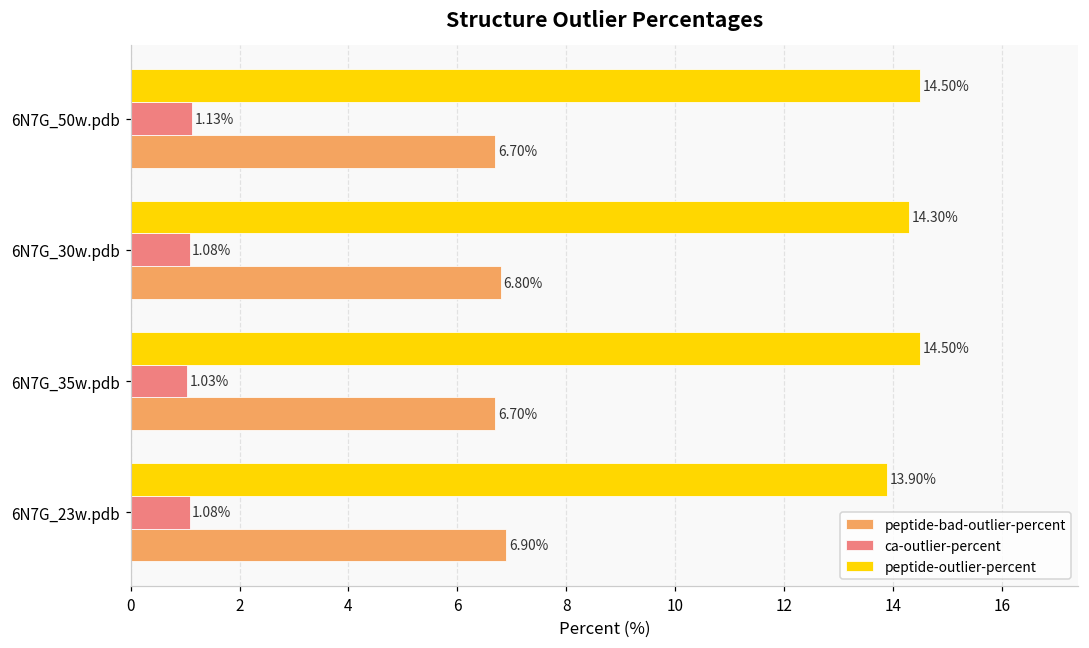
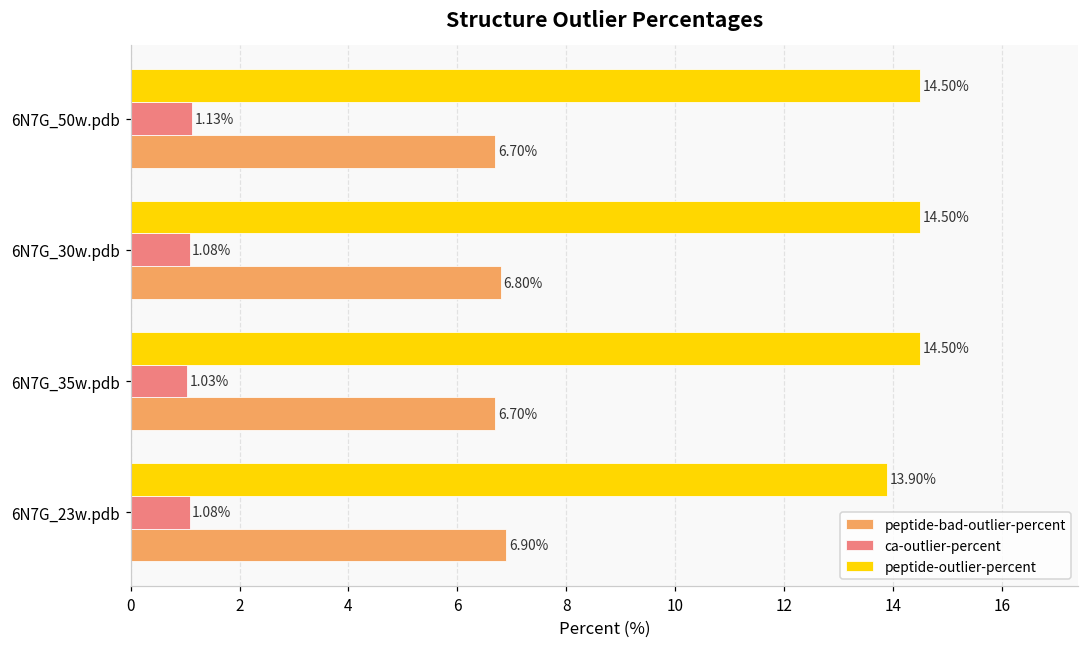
peptide-outlier-percent, 6N7G_30w.pdb: 14.30% -> 14.50%
